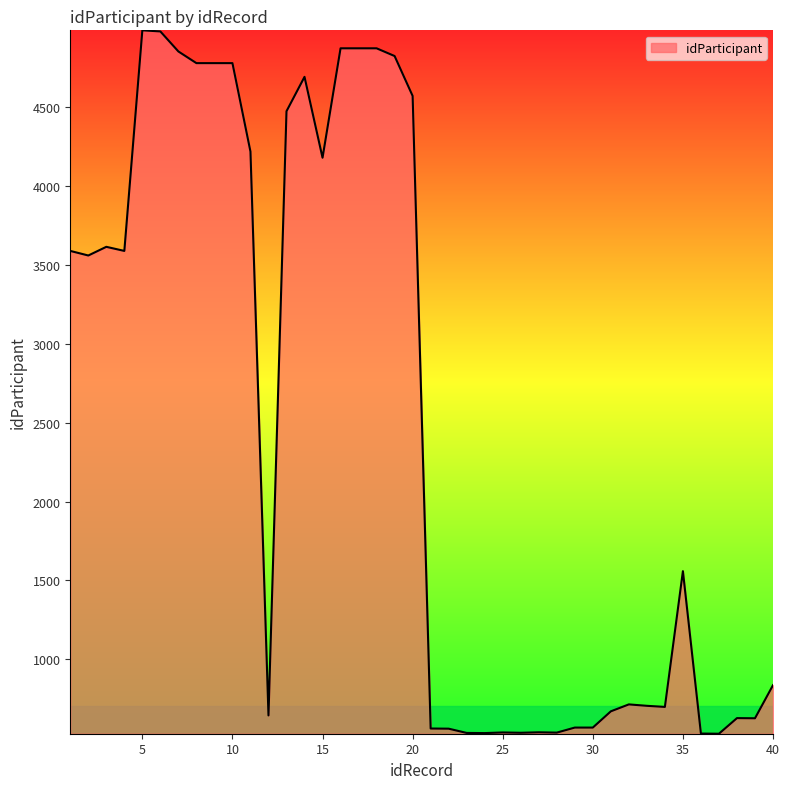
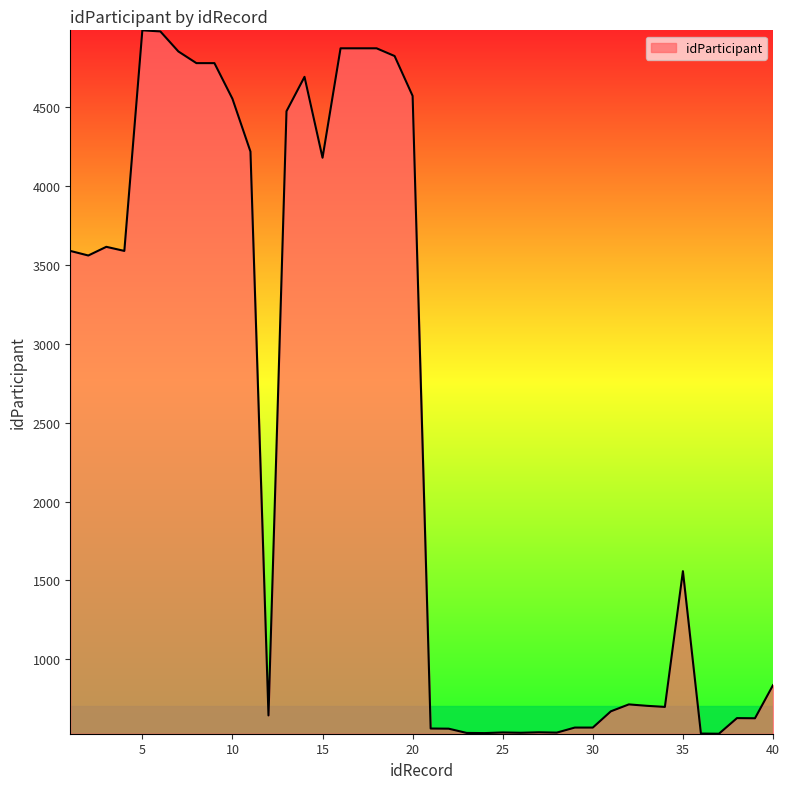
10: 4780 -> 4560
